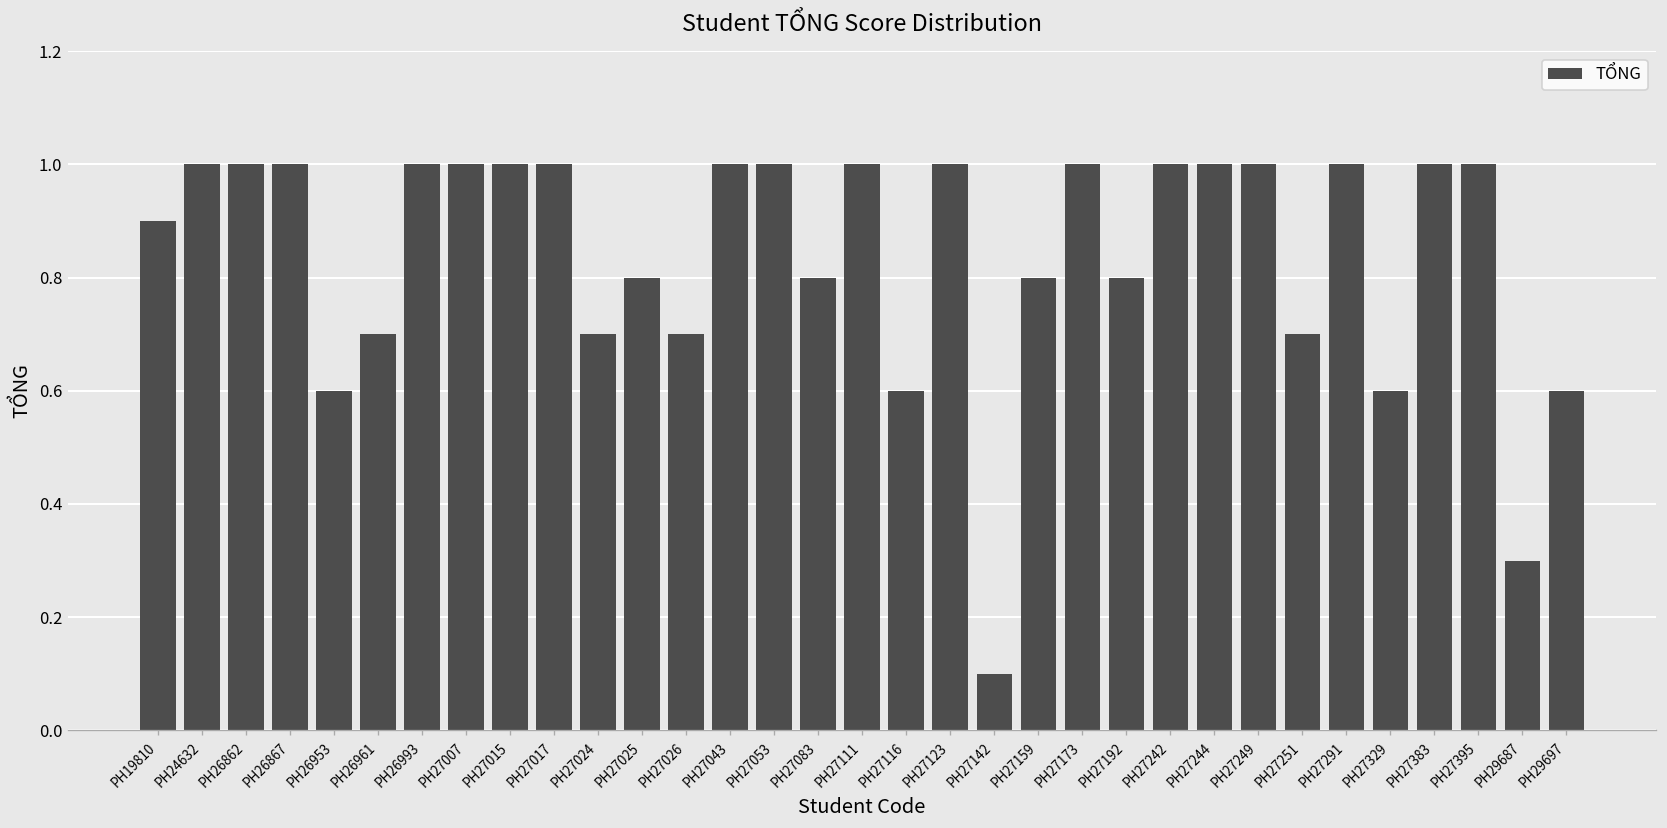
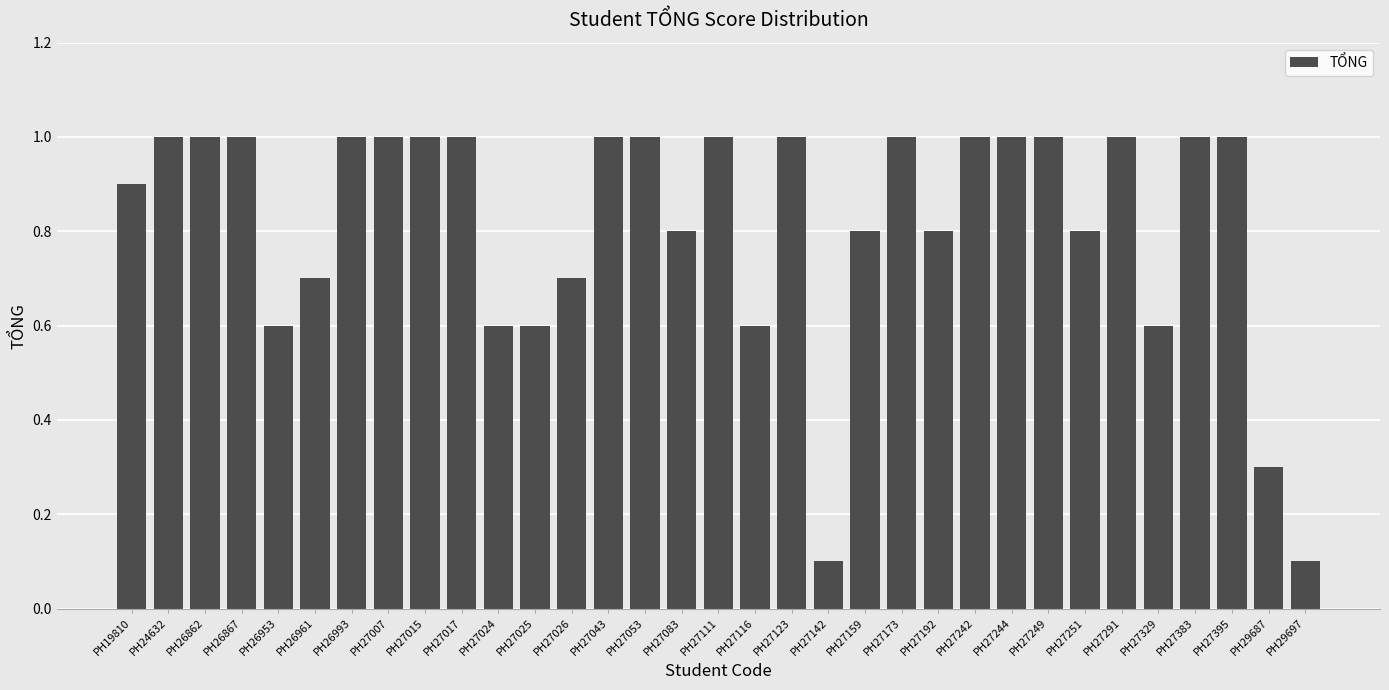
PH27024: 0.7 -> 0.6
PH27025: 0.8 -> 0.6
PH27251: 0.7 -> 0.8
PH29697: 0.6 -> 0.1
